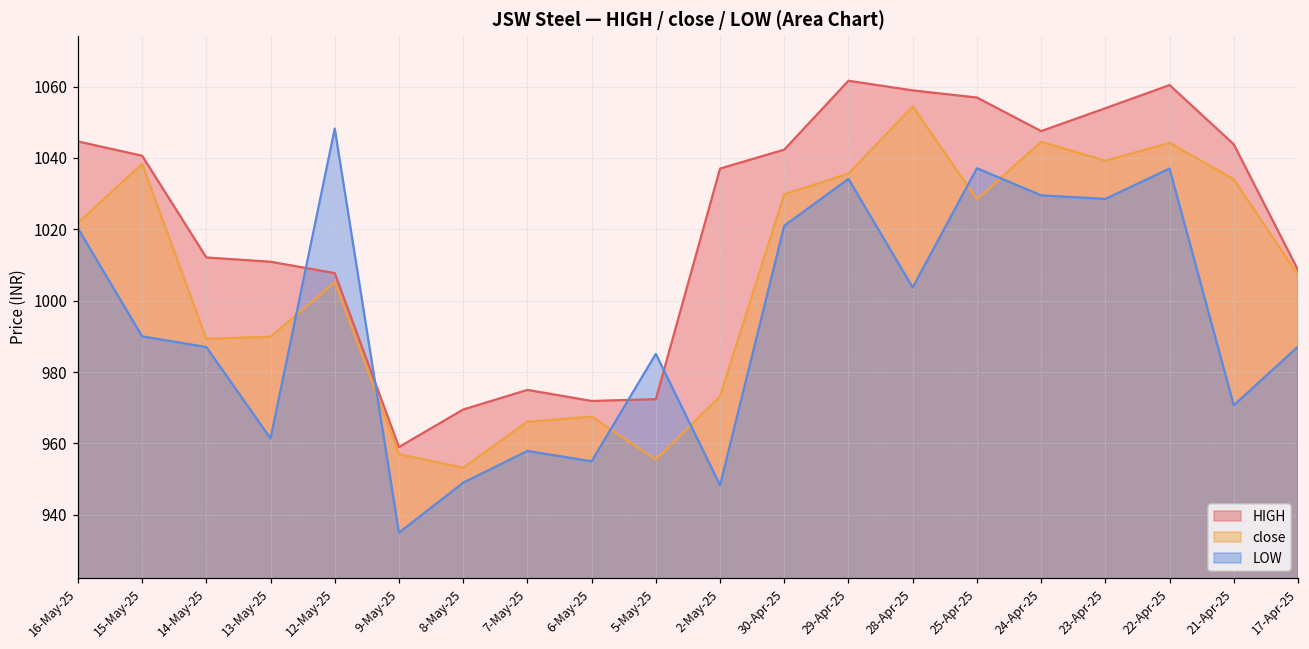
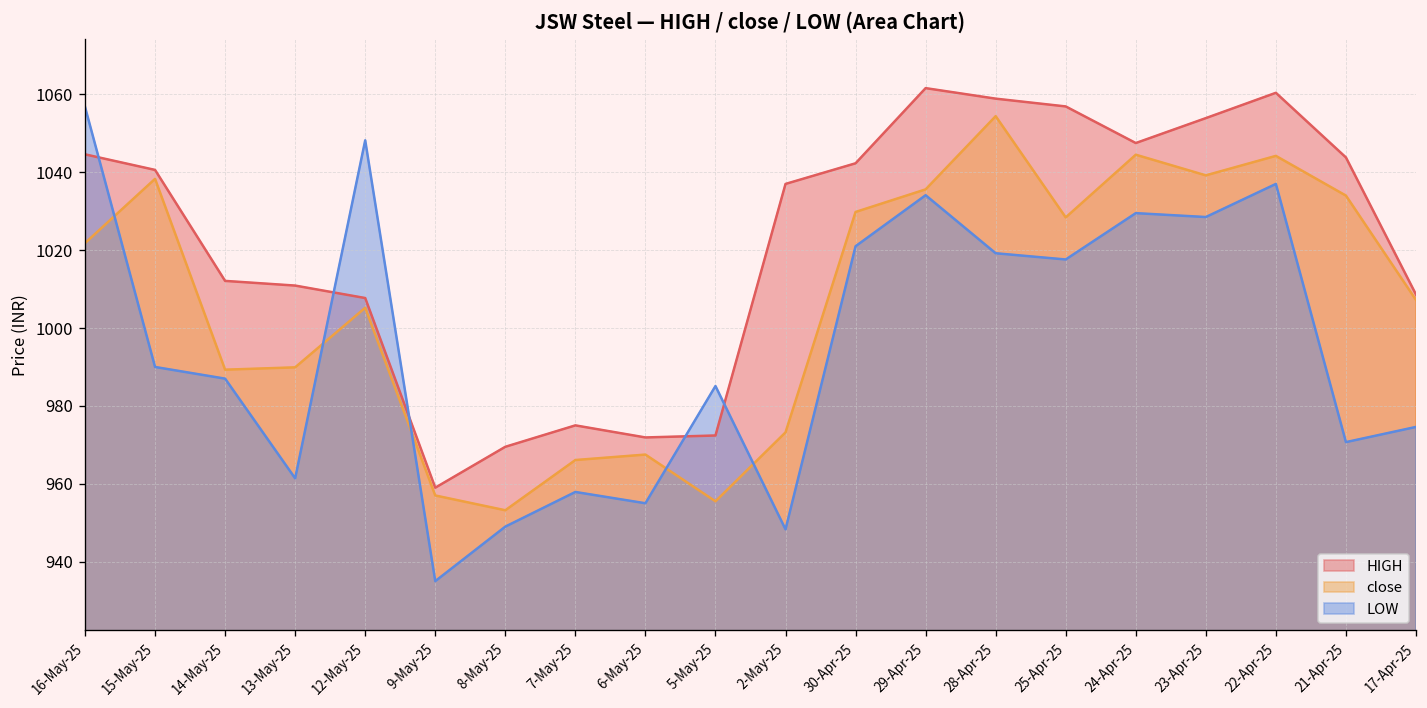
LOW, 16-May-25: 1020 -> 1057
LOW, 28-Apr-25: 1004 -> 1019
LOW, 25-Apr-25: 1037 -> 1018
LOW, 17-Apr-25: 987 -> 975
